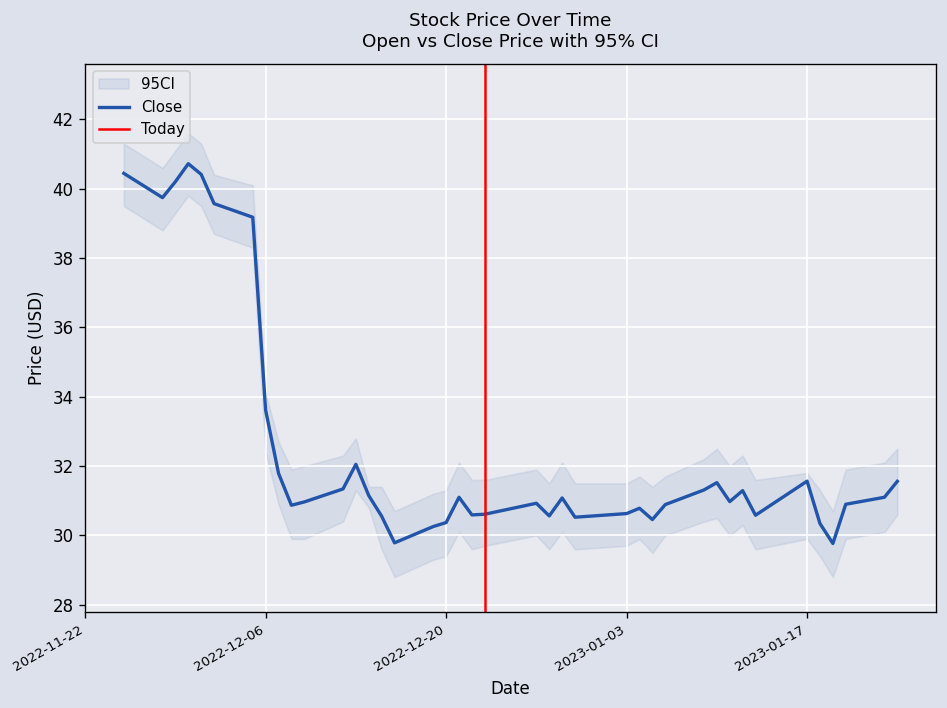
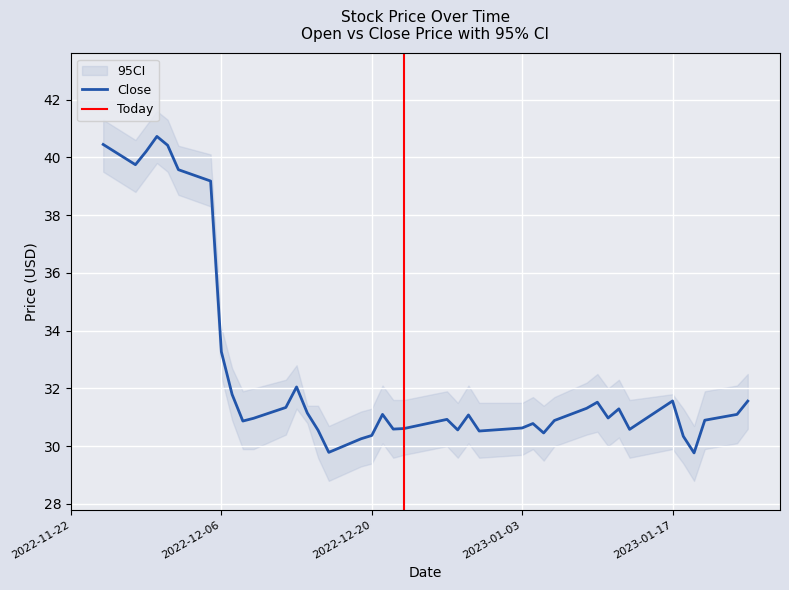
Close, 2022-12-06: 33.6 -> 33.3
